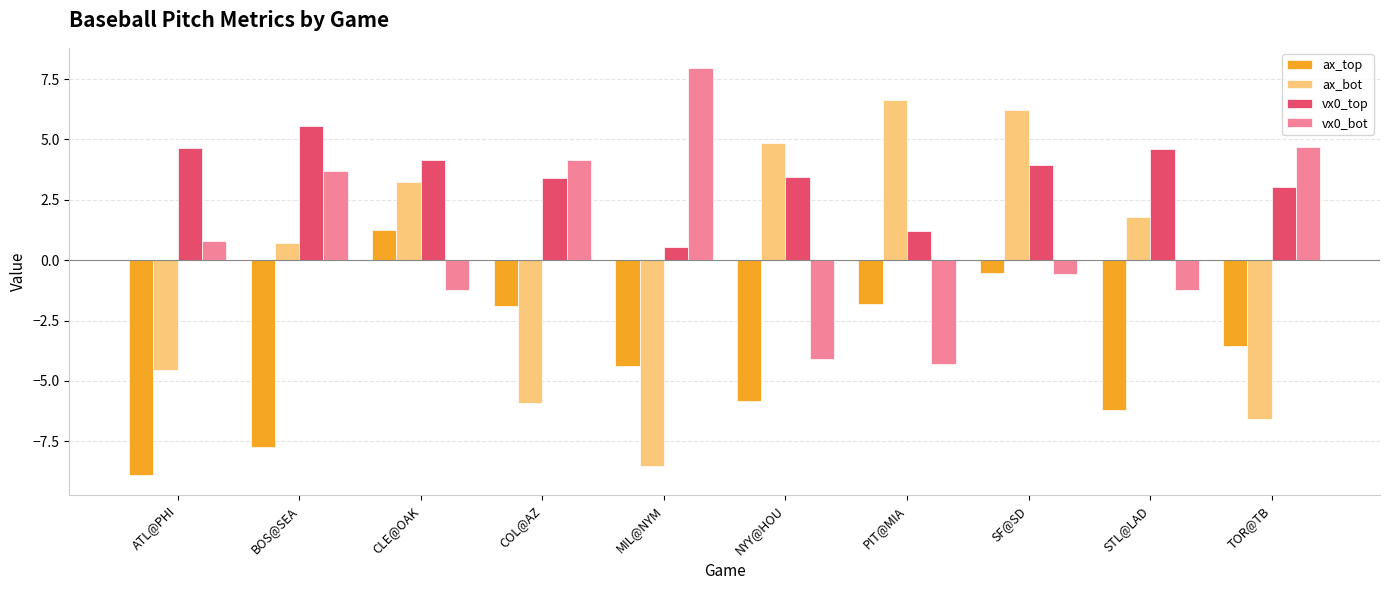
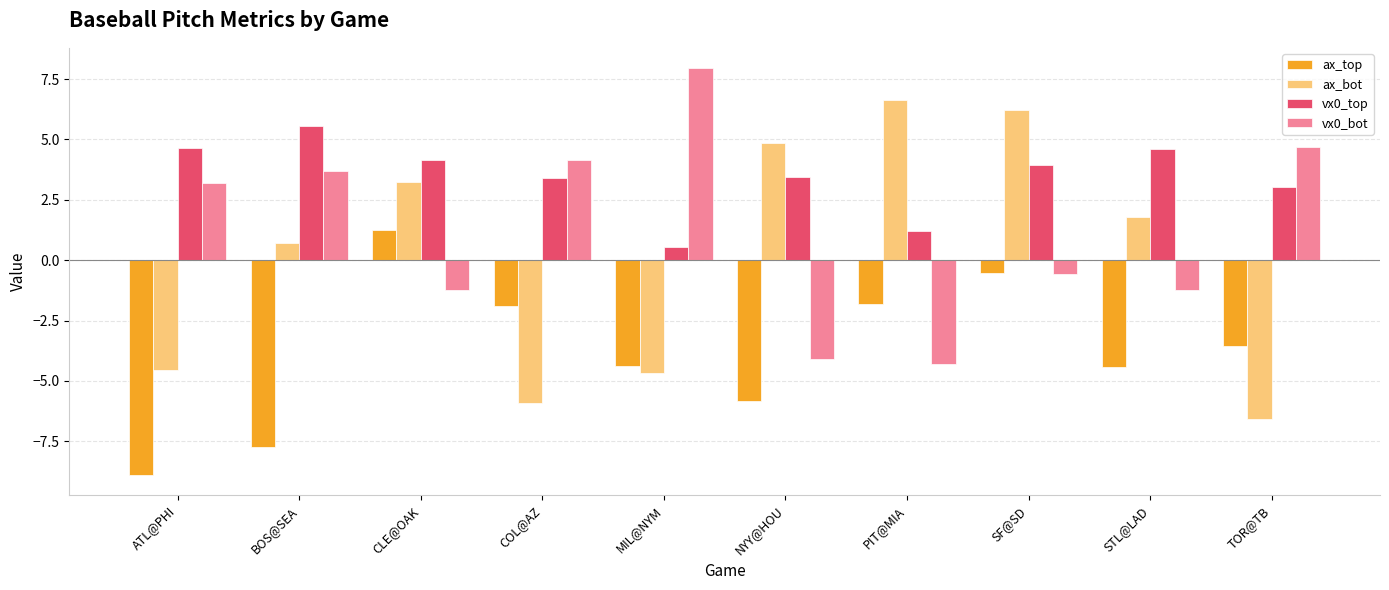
vx0_bot, ATL@PHI: 0.8 -> 3.2
ax_bot, MIL@NYM: -8.5 -> -4.7
ax_top, STL@LAD: -6.2 -> -4.4
